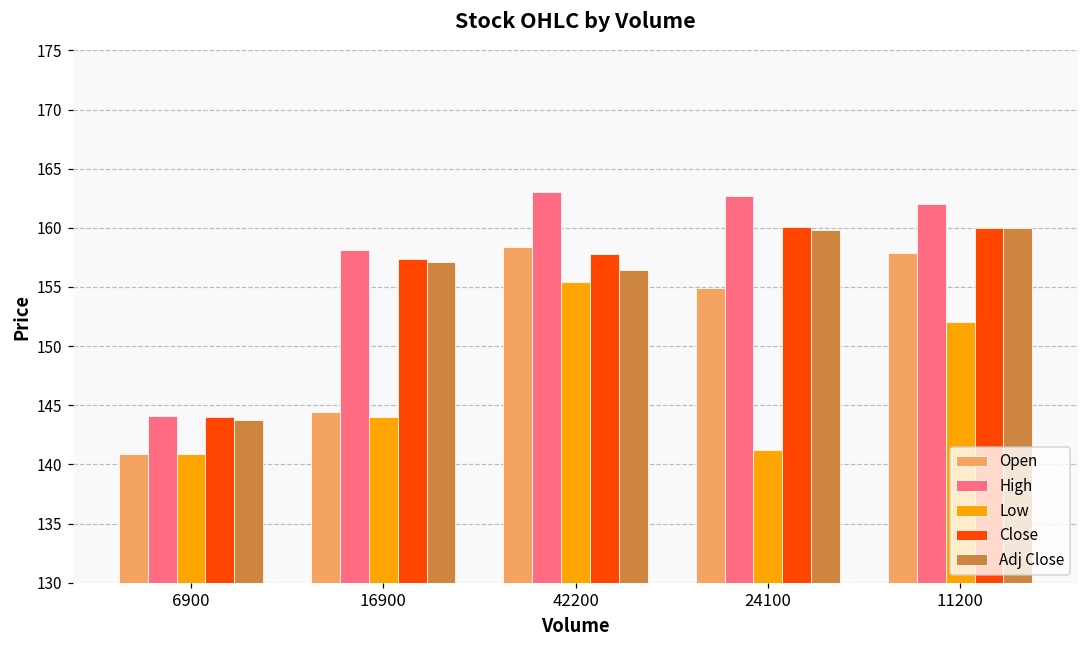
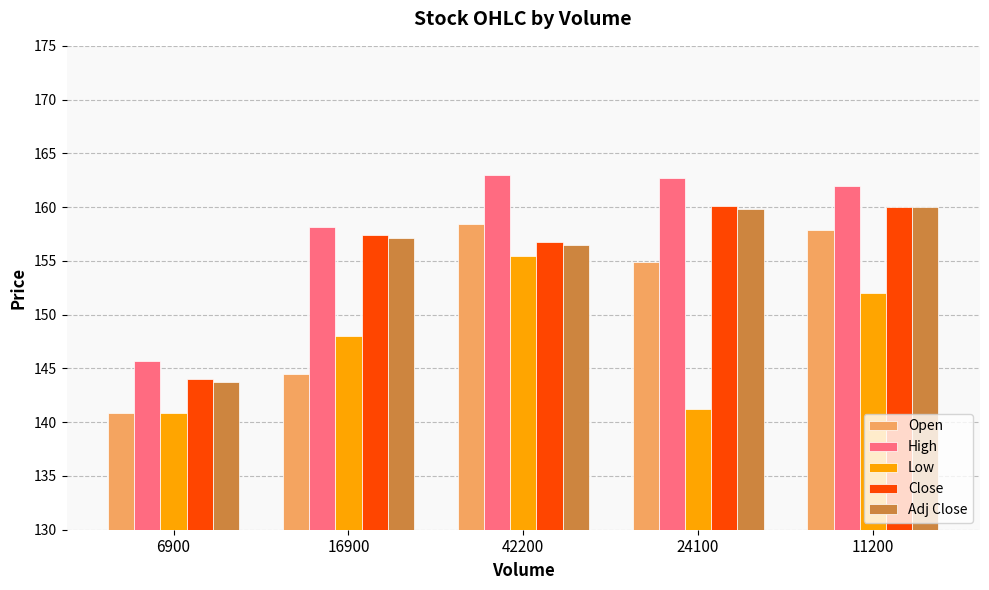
High, 6900: 144.1 -> 145.7
Low, 16900: 144 -> 148
Close, 42200: 157.8 -> 156.7
